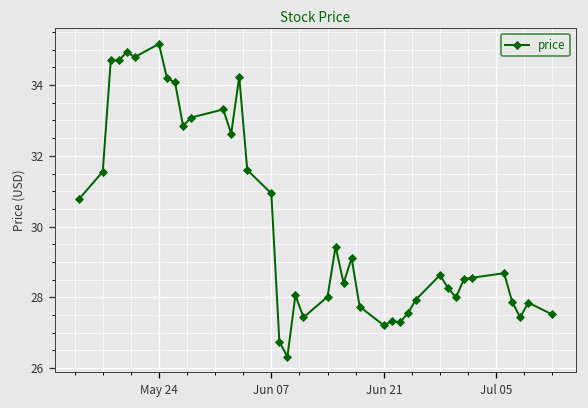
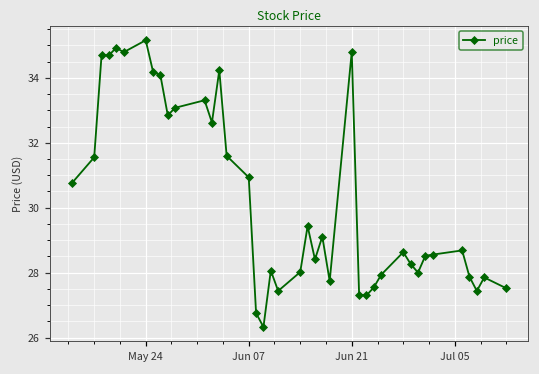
Jun 21: 27.2 -> 34.8
